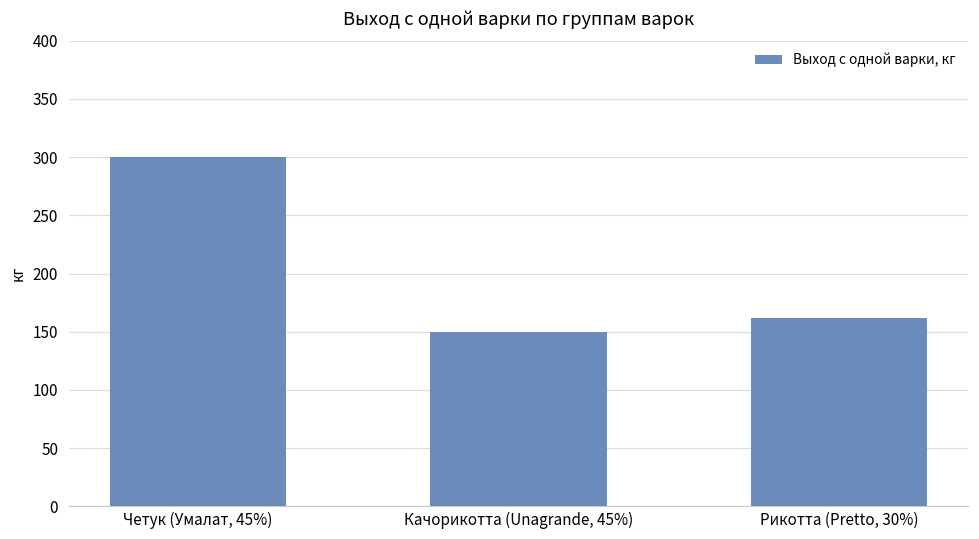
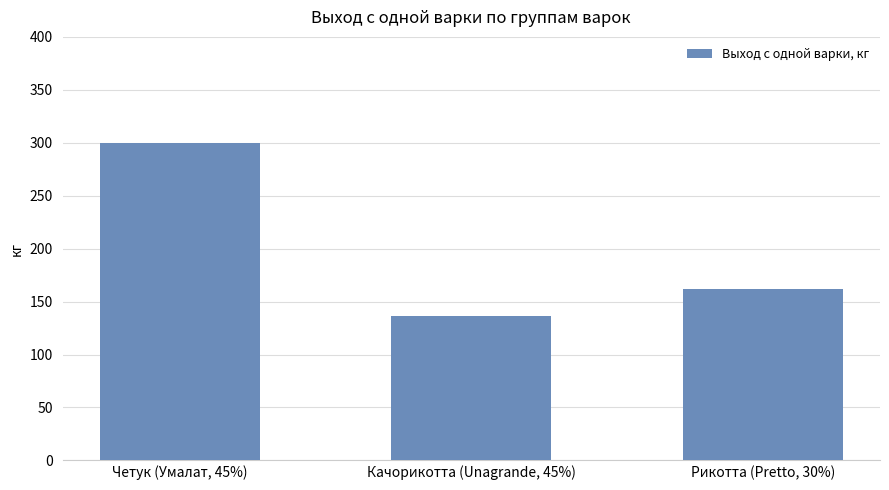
Качорикотта (Unagrande, 45%): 150 -> 136
